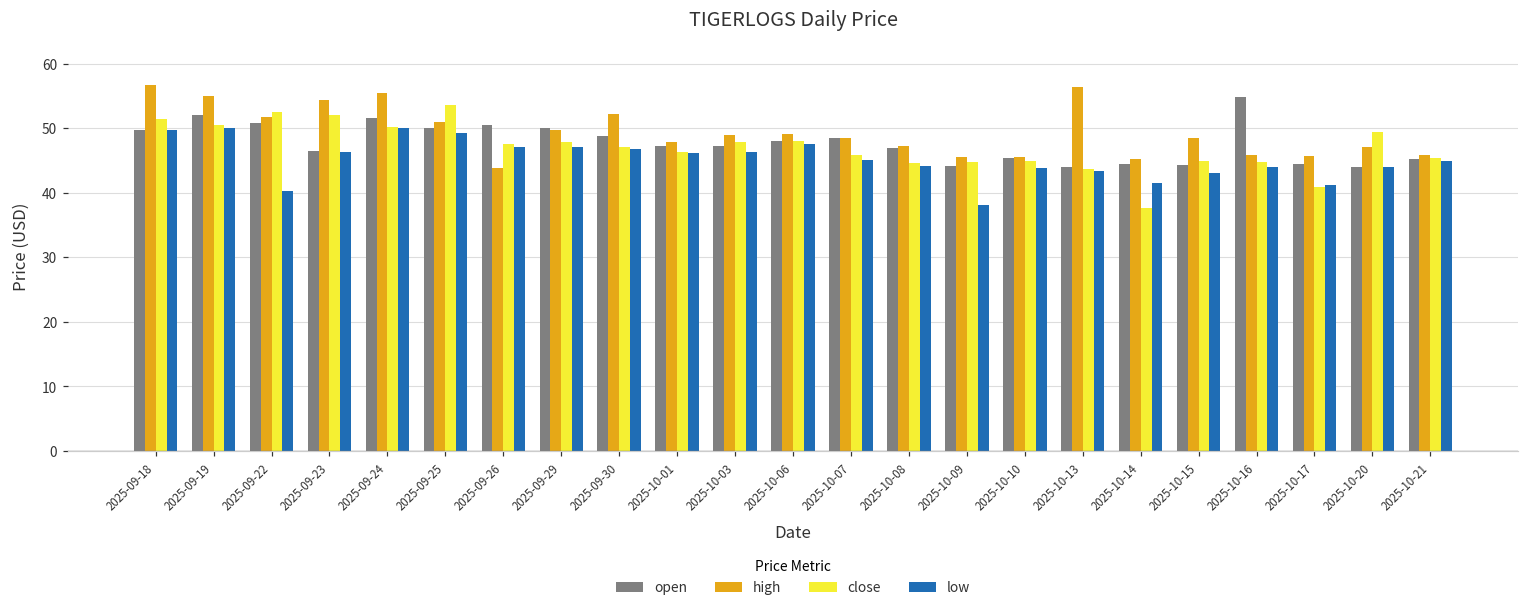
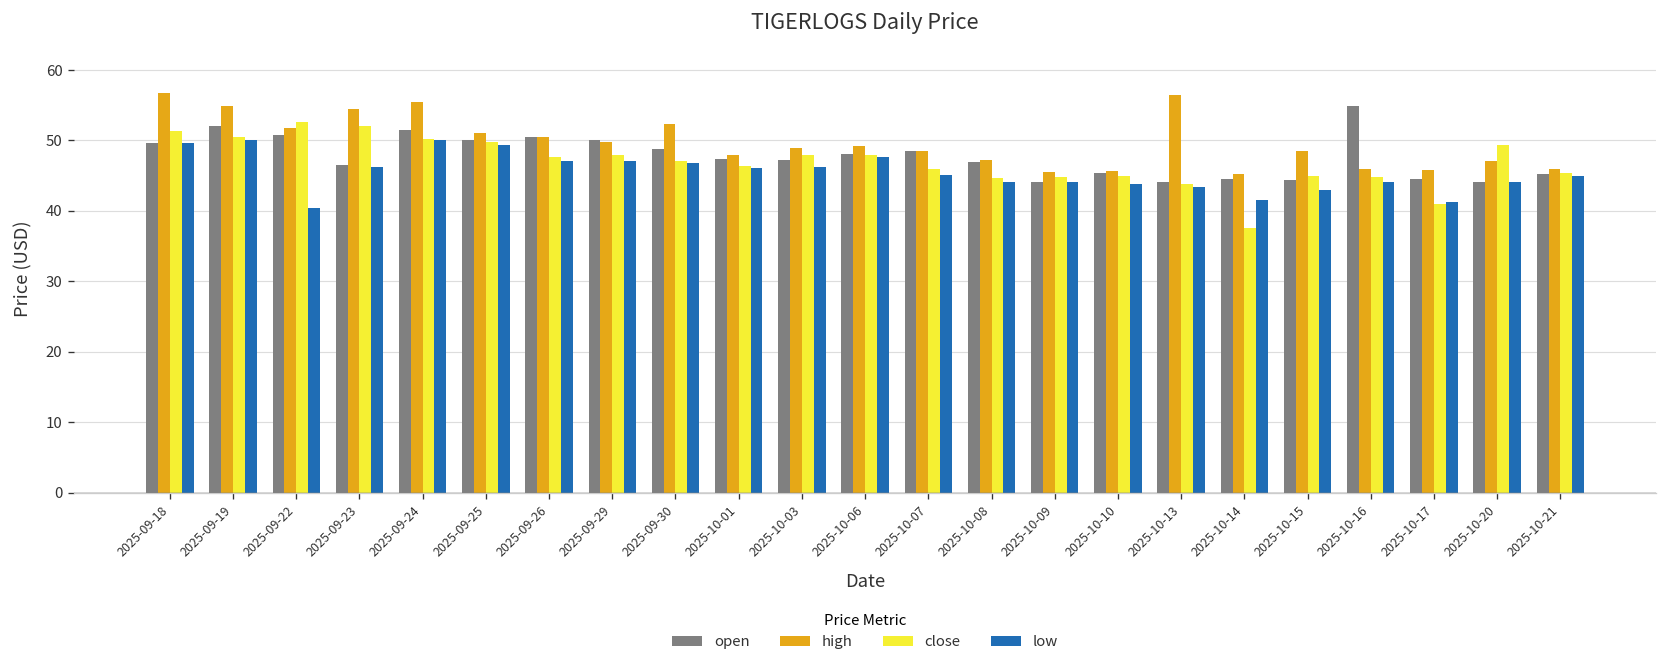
close, 2025-09-25: 54 -> 50
high, 2025-09-26: 44 -> 51
low, 2025-10-09: 38 -> 44
